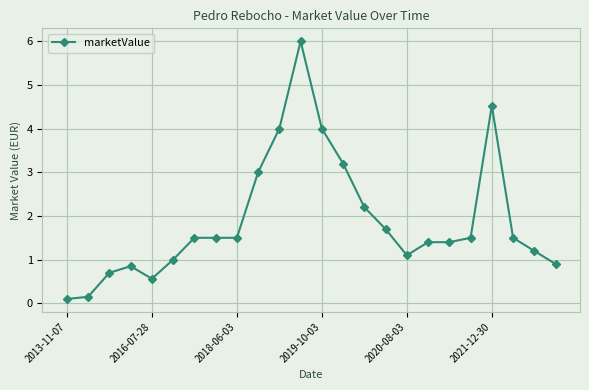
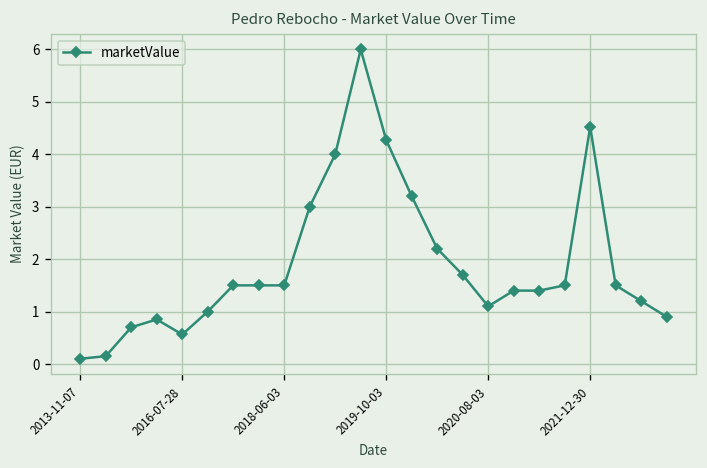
2019-10-03: 4.0 -> 4.3
